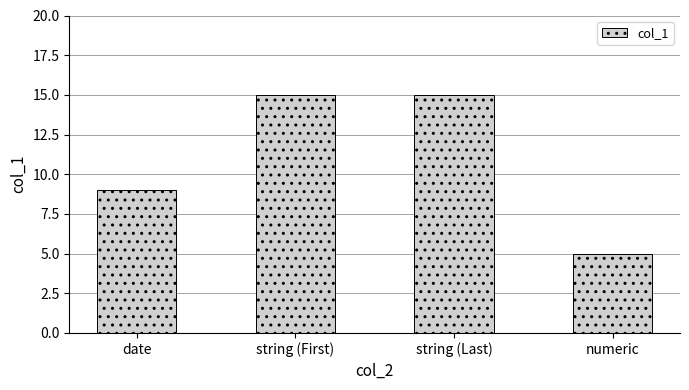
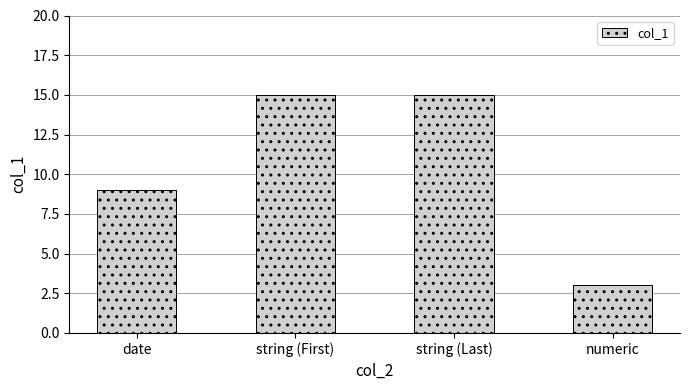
numeric: 5 -> 3
